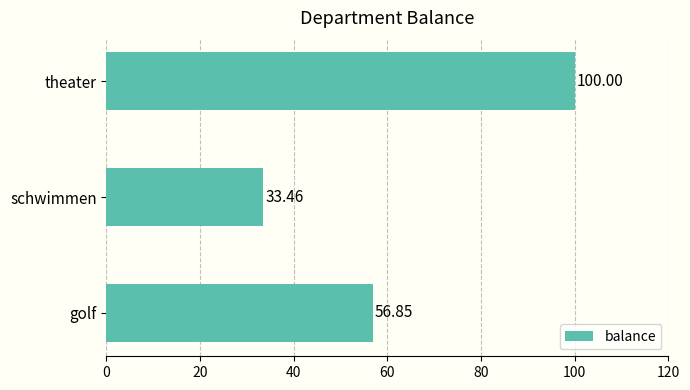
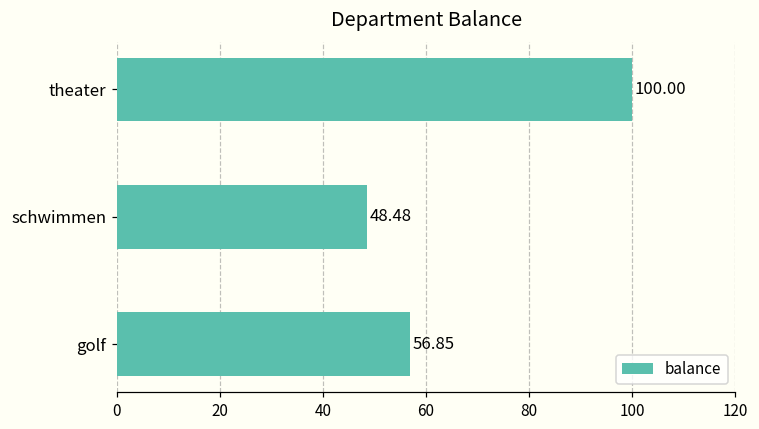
schwimmen: 33.46 -> 48.48
